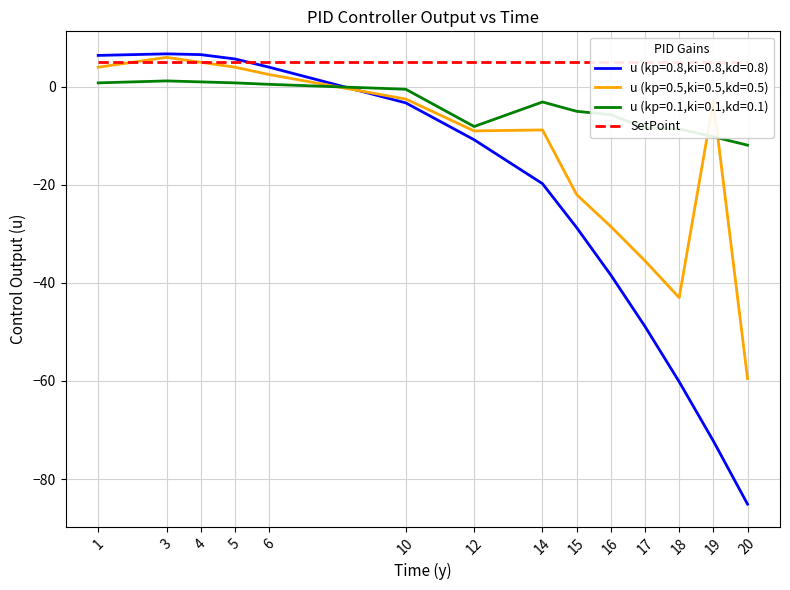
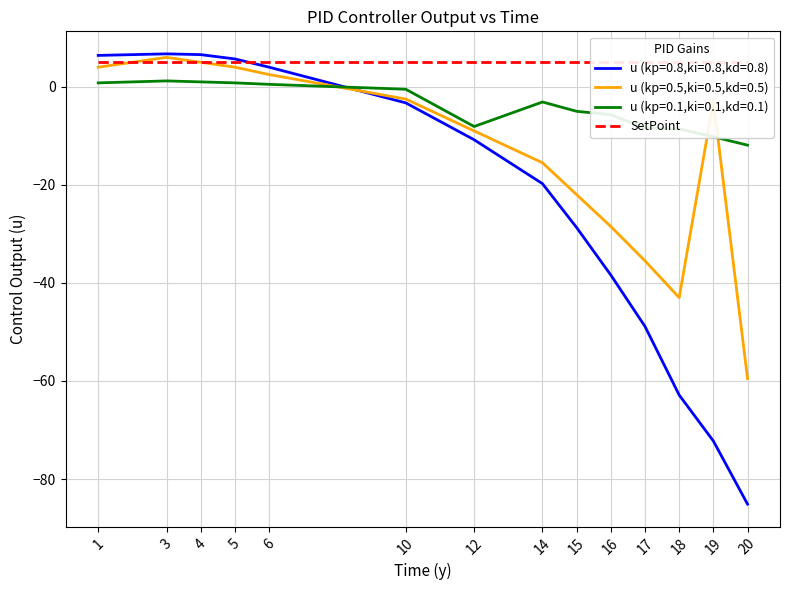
u (kp=0.5,ki=0.5,kd=0.5), 14: -9 -> -16
u (kp=0.8,ki=0.8,kd=0.8), 18: -60 -> -63
